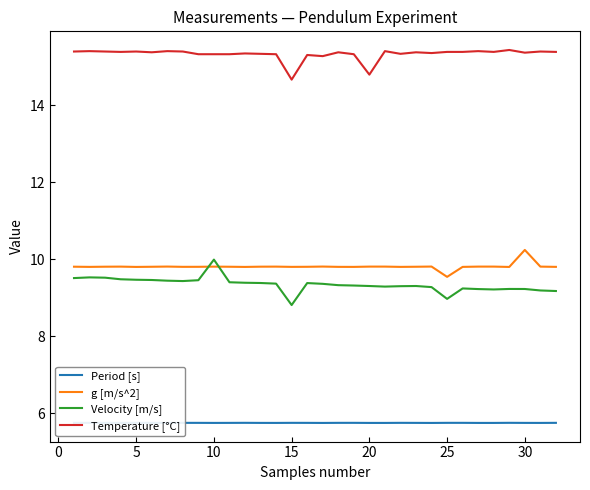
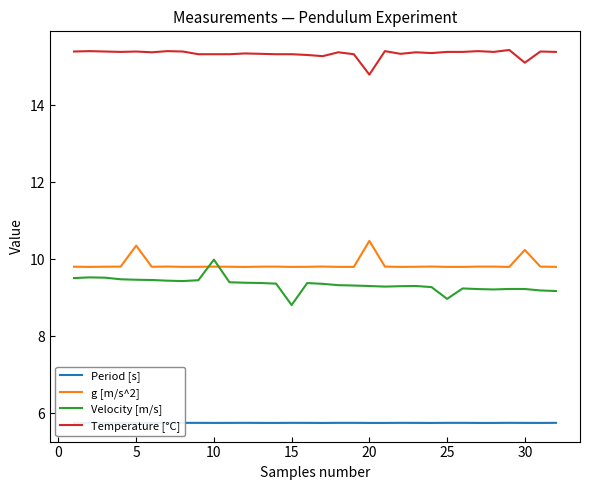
g [m/s^2], 5: 9.8 -> 10.3
Temperature [°C], 15: 14.7 -> 15.3
g [m/s^2], 20: 9.8 -> 10.5
g [m/s^2], 25: 9.5 -> 9.8
Temperature [°C], 30: 15.4 -> 15.1
